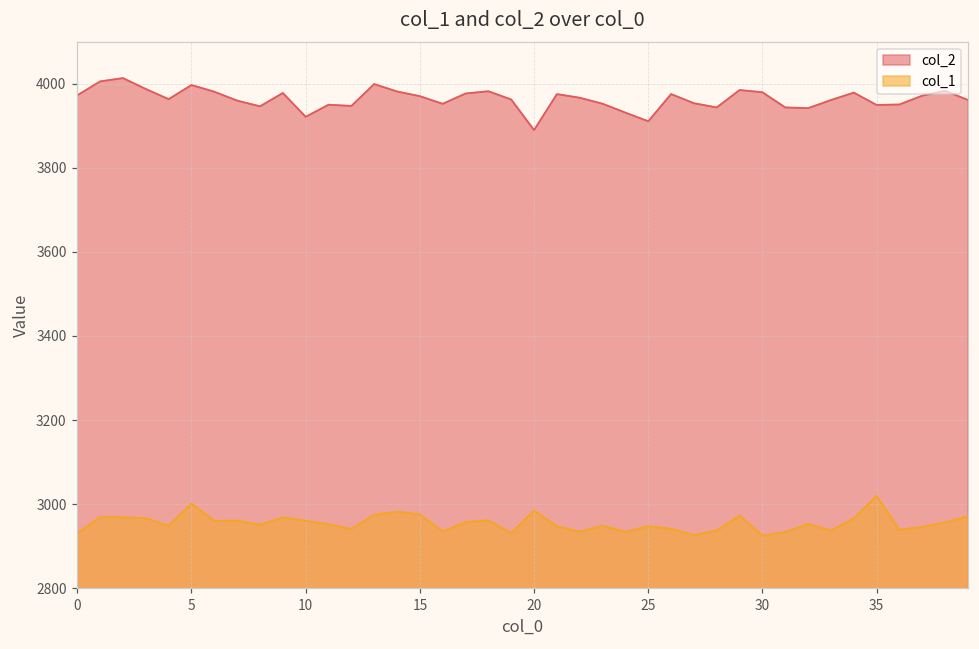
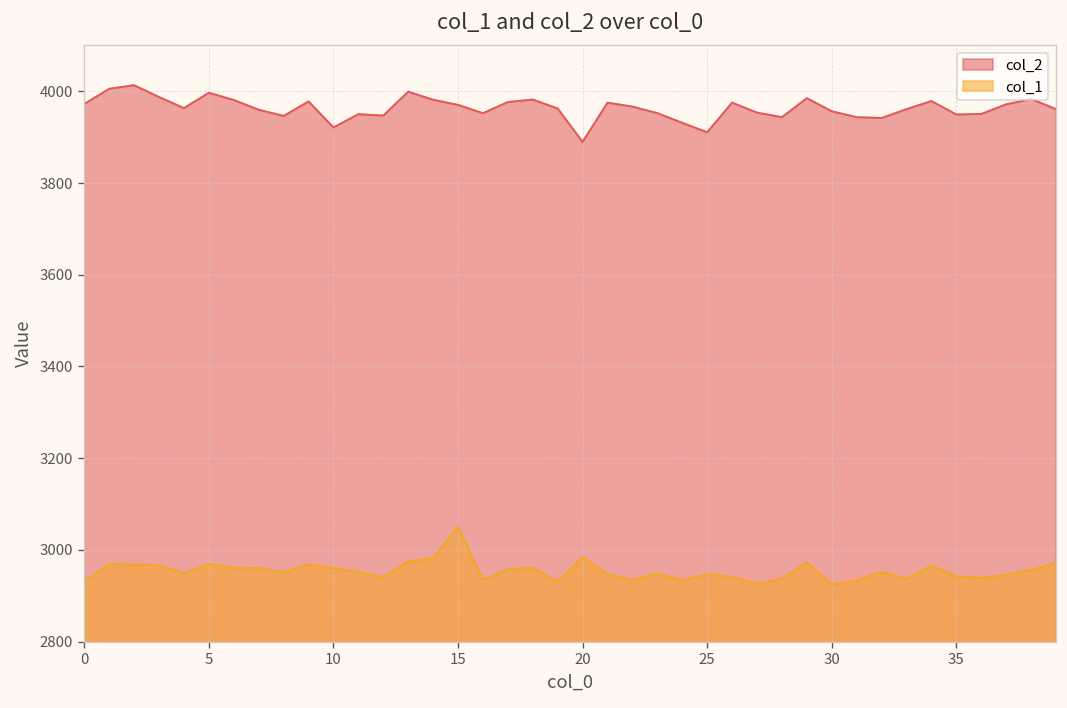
col_1, 5: 3000 -> 2970
col_1, 15: 2980 -> 3050
col_2, 30: 3980 -> 3960
col_1, 35: 3020 -> 2940
